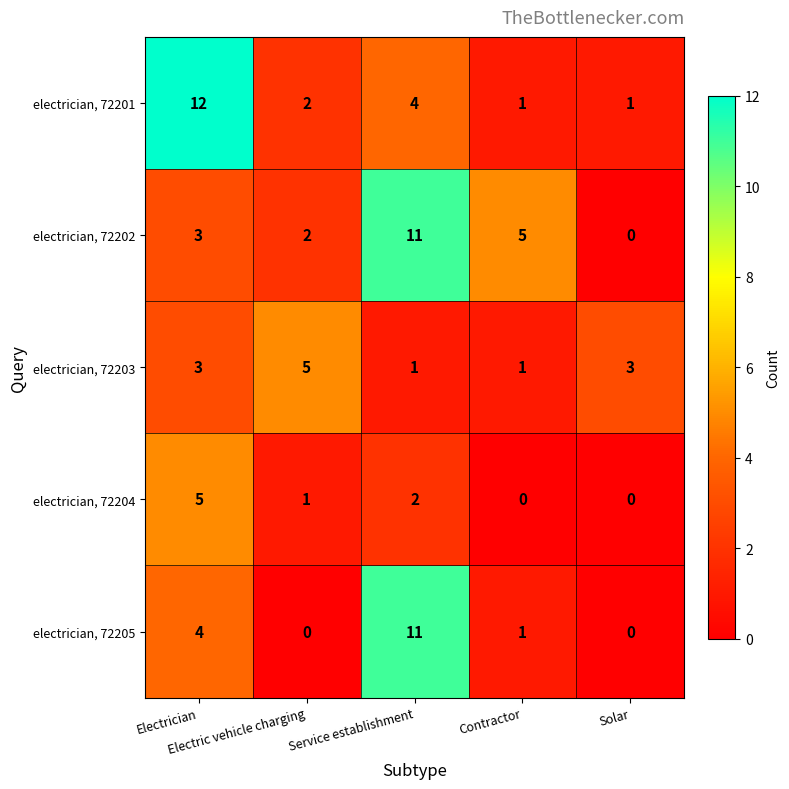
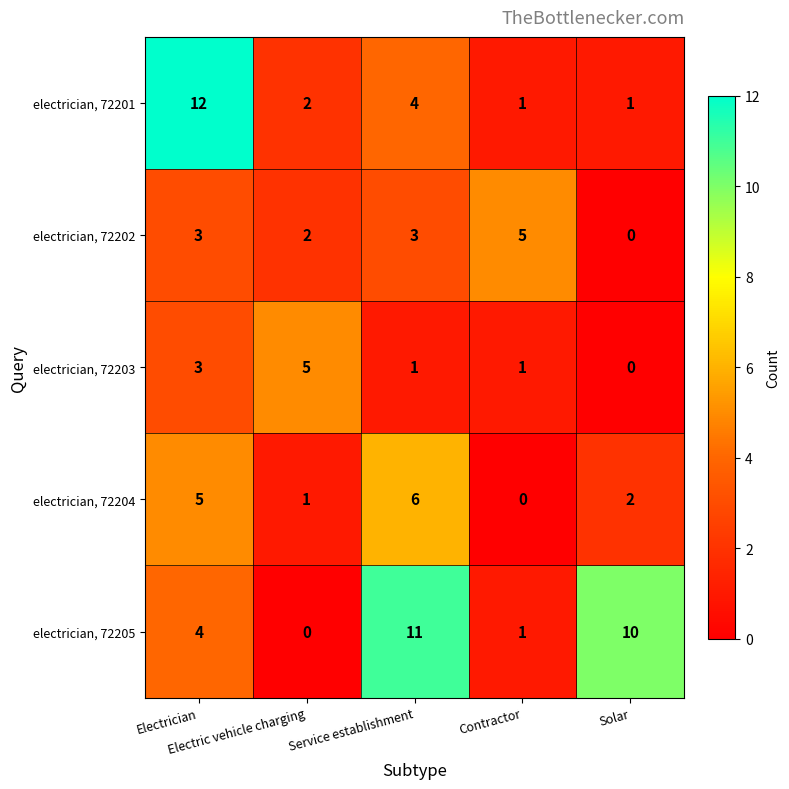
electrician, 72202, Service establishment: 11 -> 3
electrician, 72203, Solar: 3 -> 0
electrician, 72204, Service establishment: 2 -> 6
electrician, 72204, Solar: 0 -> 2
electrician, 72205, Solar: 0 -> 10
